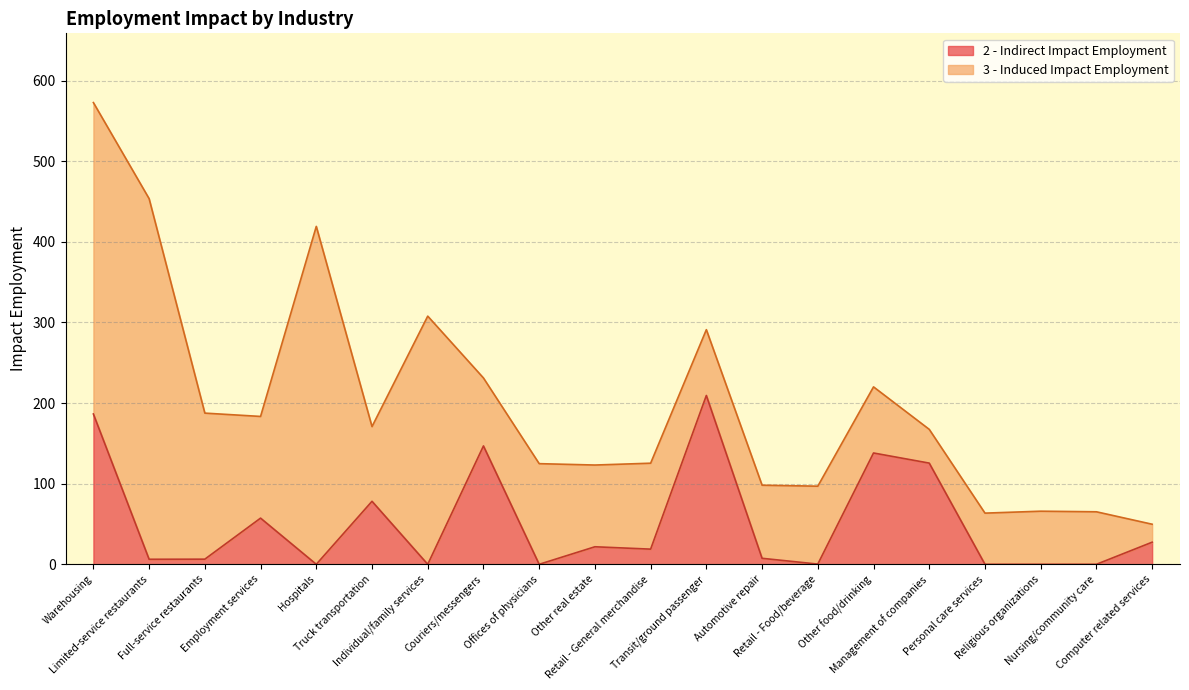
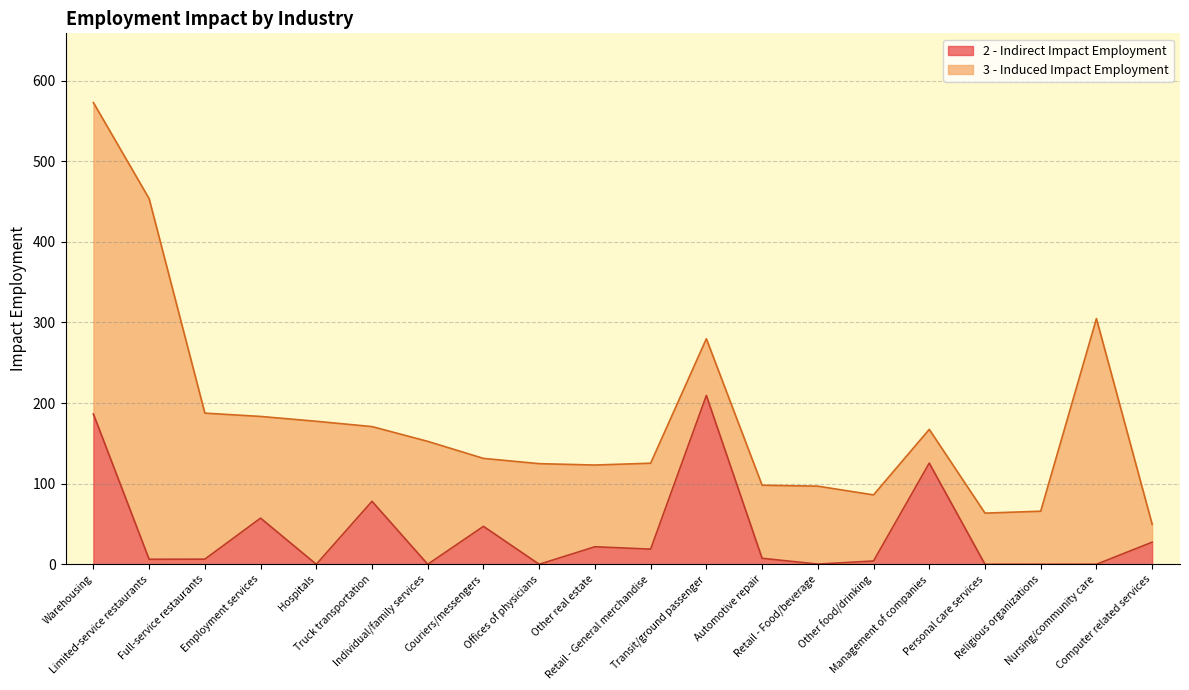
3 - Induced Impact Employment, Hospitals: 420 -> 180
3 - Induced Impact Employment, Individual/family services: 310 -> 150
2 - Indirect Impact Employment, Couriers/messengers: 150 -> 50
3 - Induced Impact Employment, Transit/ground passenger: 80 -> 70
2 - Indirect Impact Employment, Other food/drinking: 140 -> 0
3 - Induced Impact Employment, Nursing/community care: 70 -> 300
